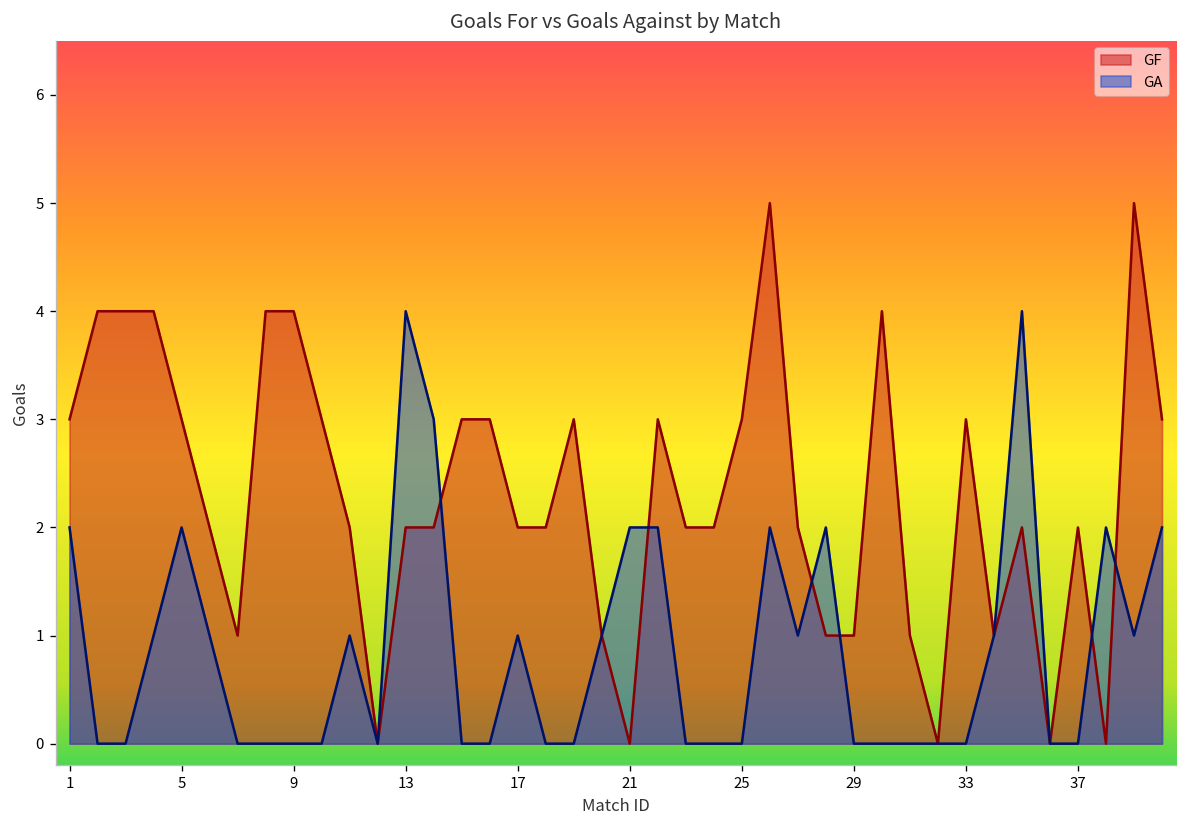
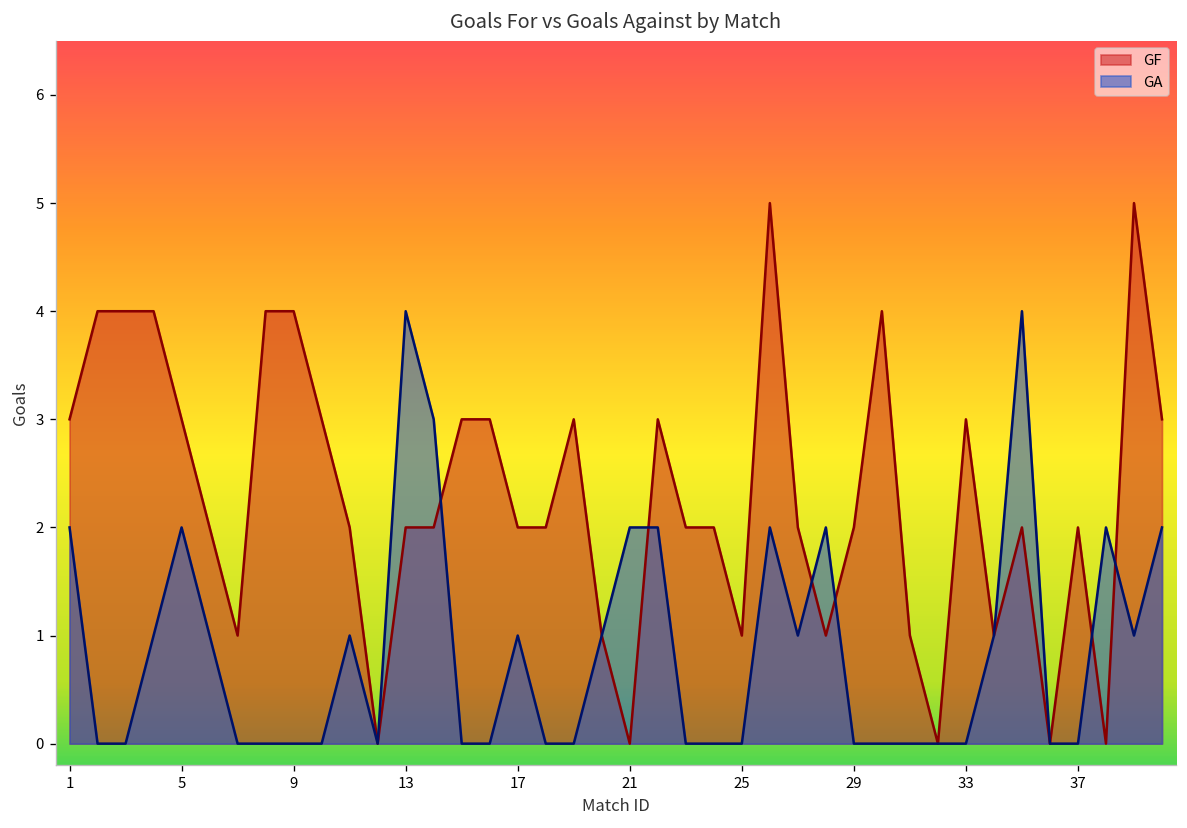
GF, 25: 3 -> 1
GF, 29: 1 -> 2
